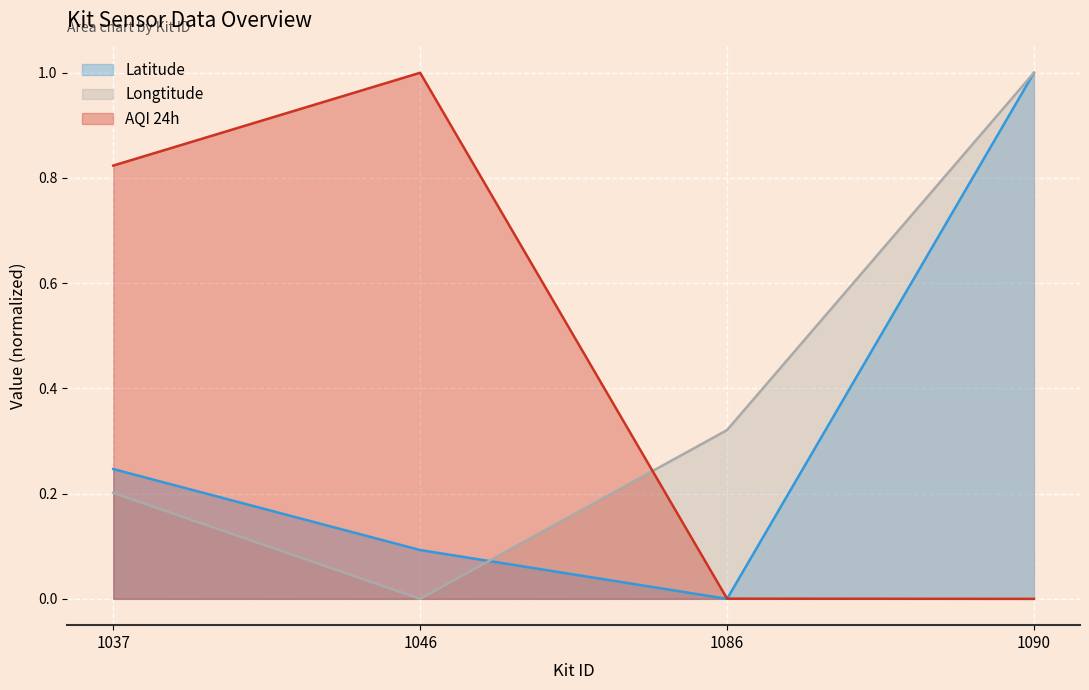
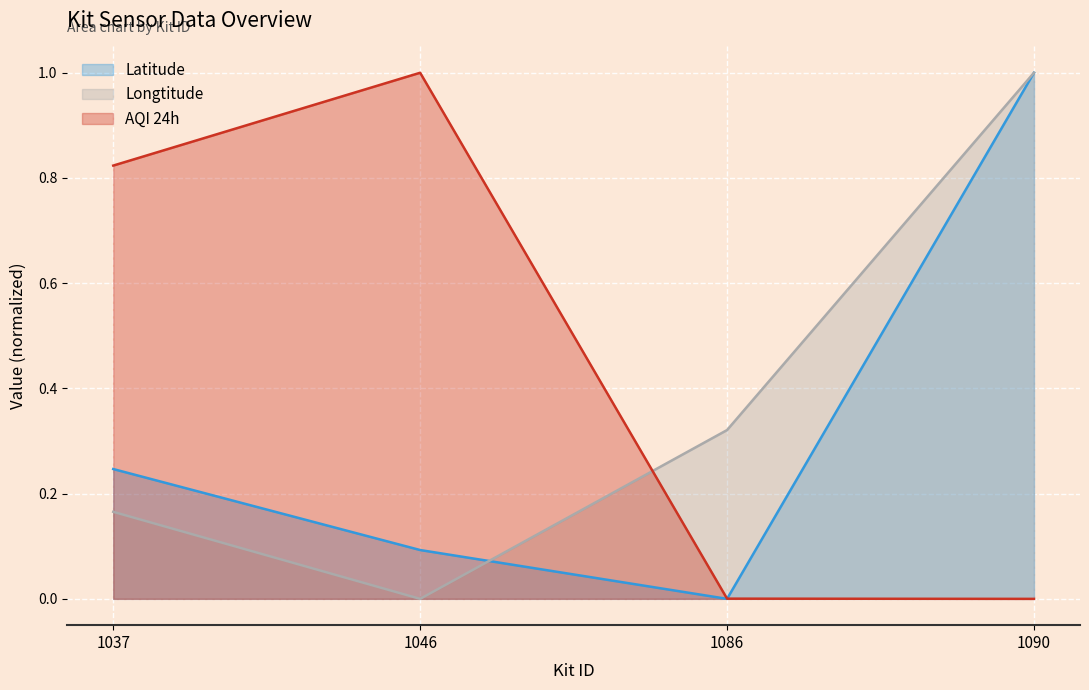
Longtitude, 1037: 0.20 -> 0.17
